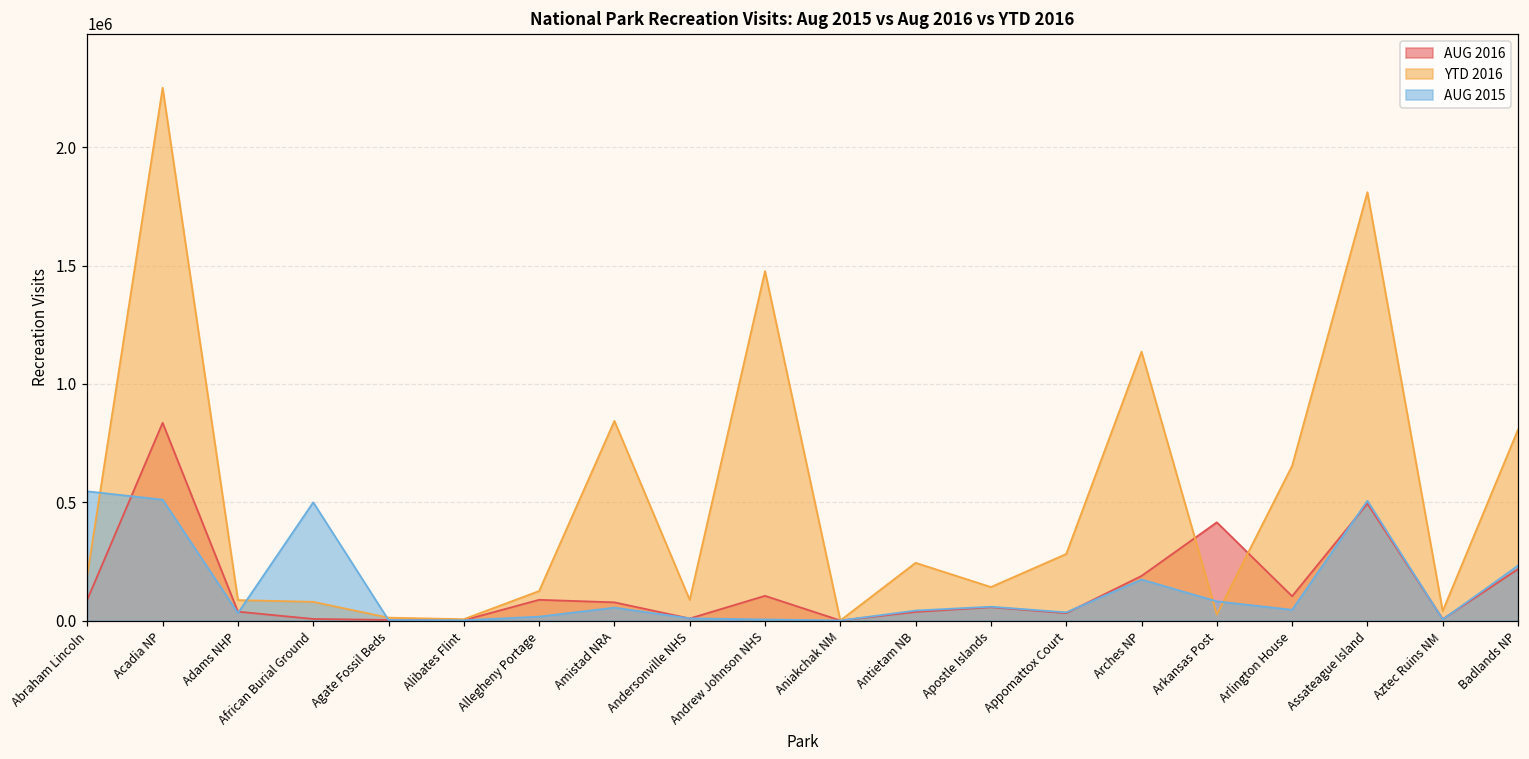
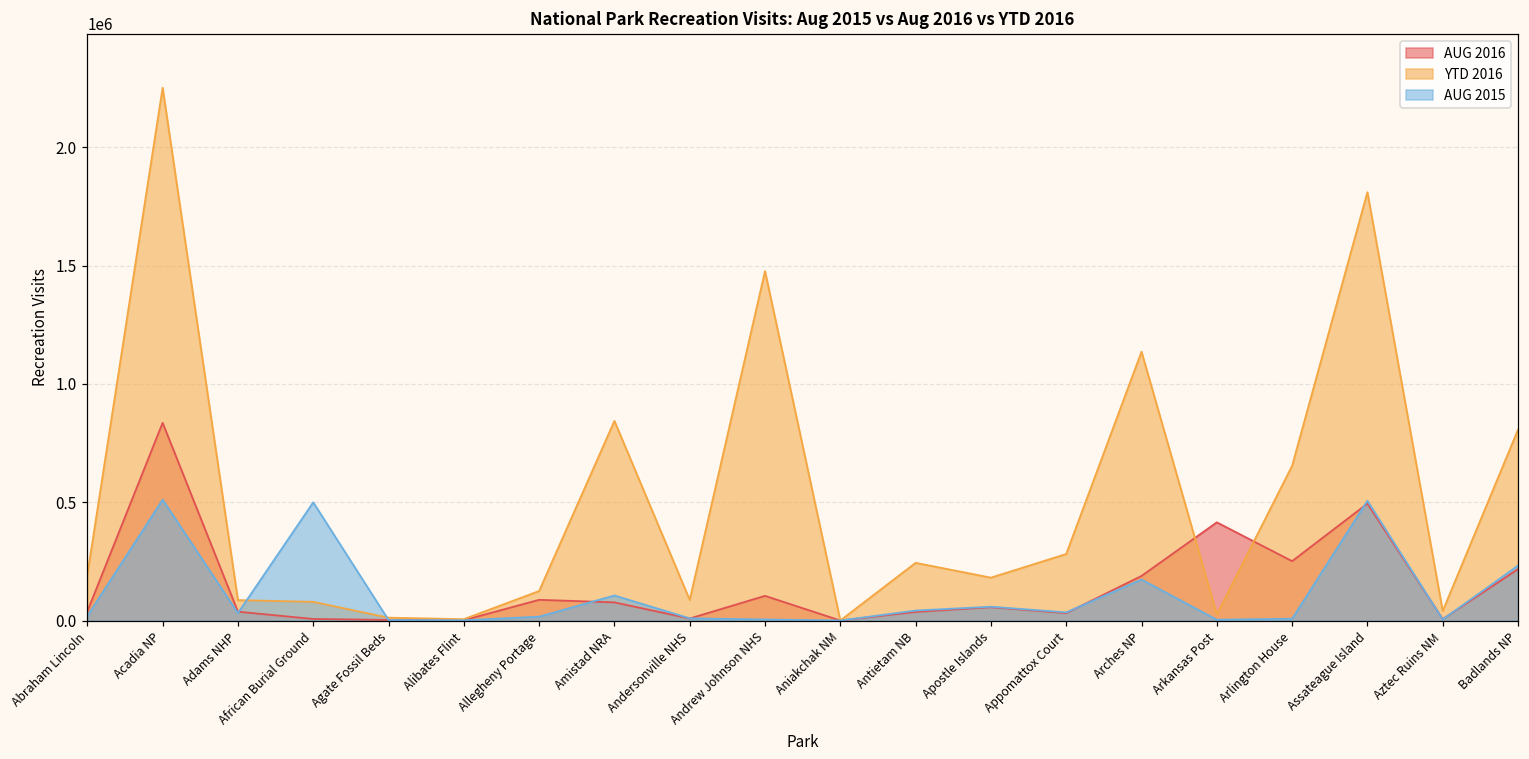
AUG 2016, Abraham Lincoln: 90000 -> 40000
AUG 2015, Abraham Lincoln: 550000 -> 20000
AUG 2015, Amistad NRA: 50000 -> 110000
YTD 2016, Apostle Islands: 140000 -> 180000
AUG 2015, Arkansas Post: 80000 -> 0
AUG 2016, Arlington House: 100000 -> 250000
AUG 2015, Arlington House: 50000 -> 10000
